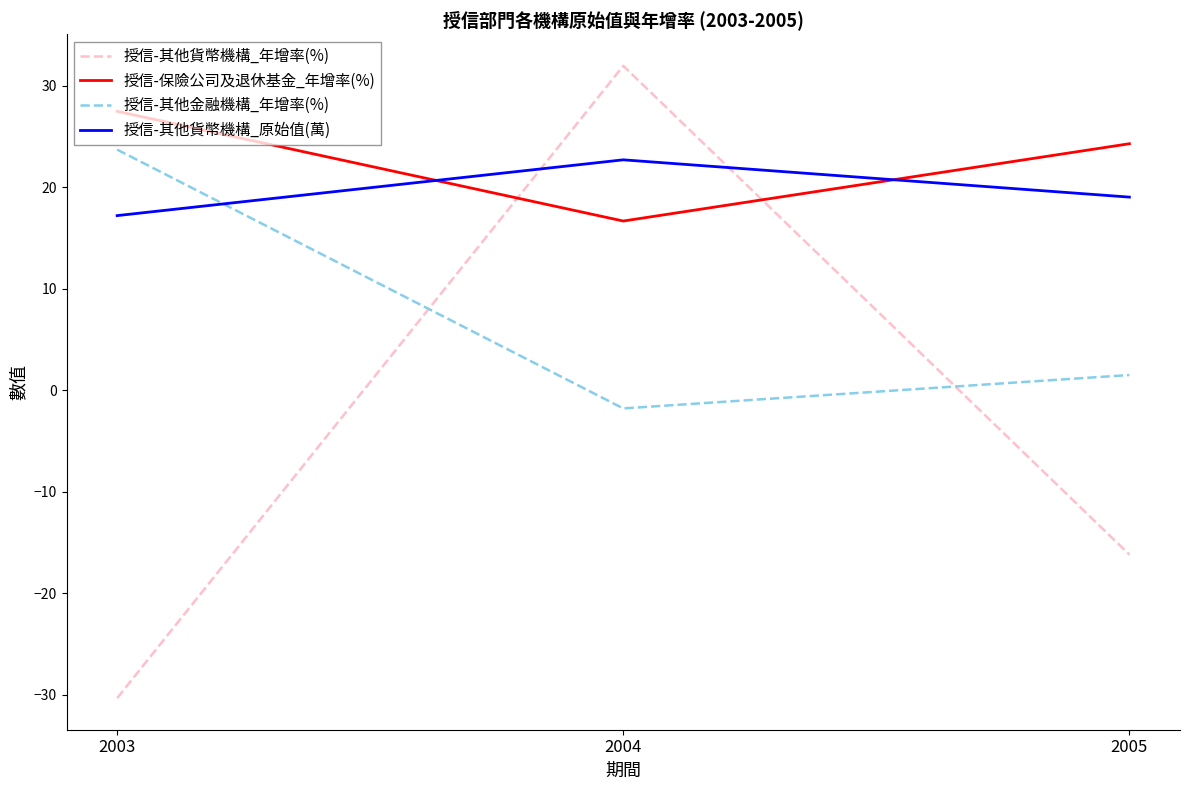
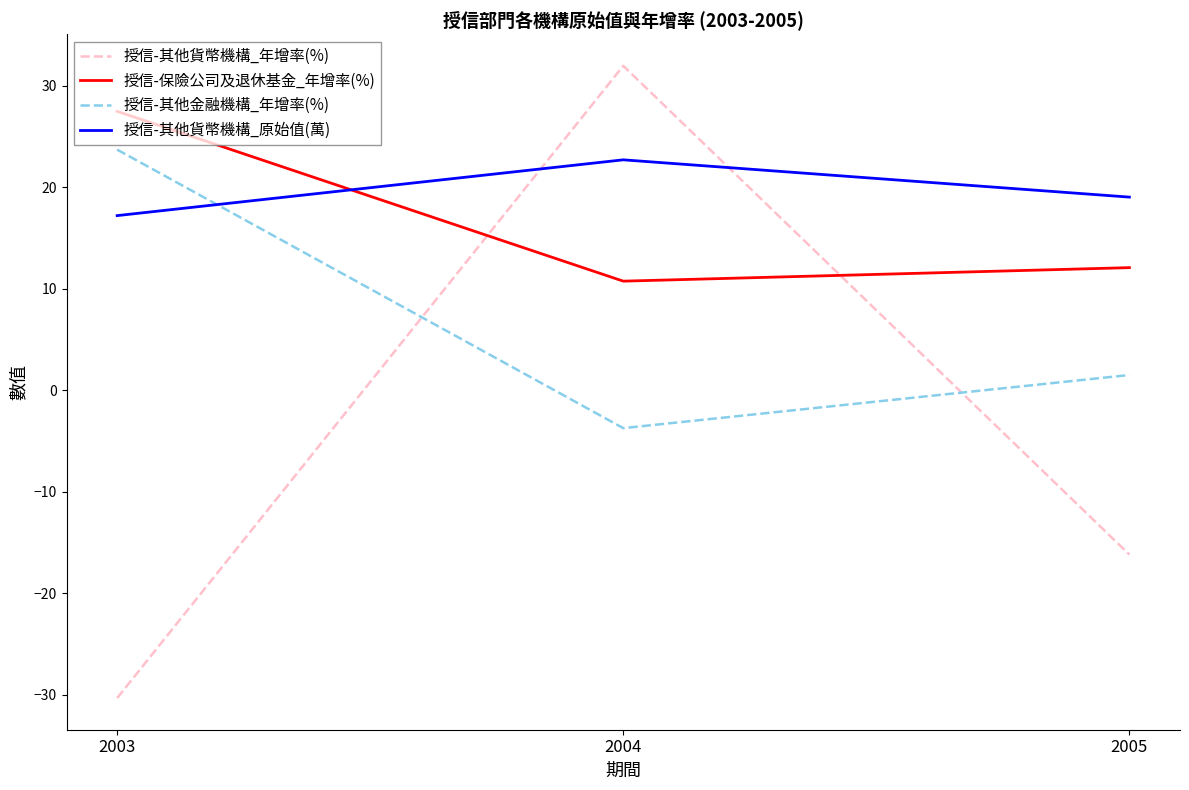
授信-保險公司及退休基金_年增率(%), 2004: 16.7 -> 10.7
授信-其他金融機構_年增率(%), 2004: -1.8 -> -3.7
授信-保險公司及退休基金_年增率(%), 2005: 24.3 -> 12.1
